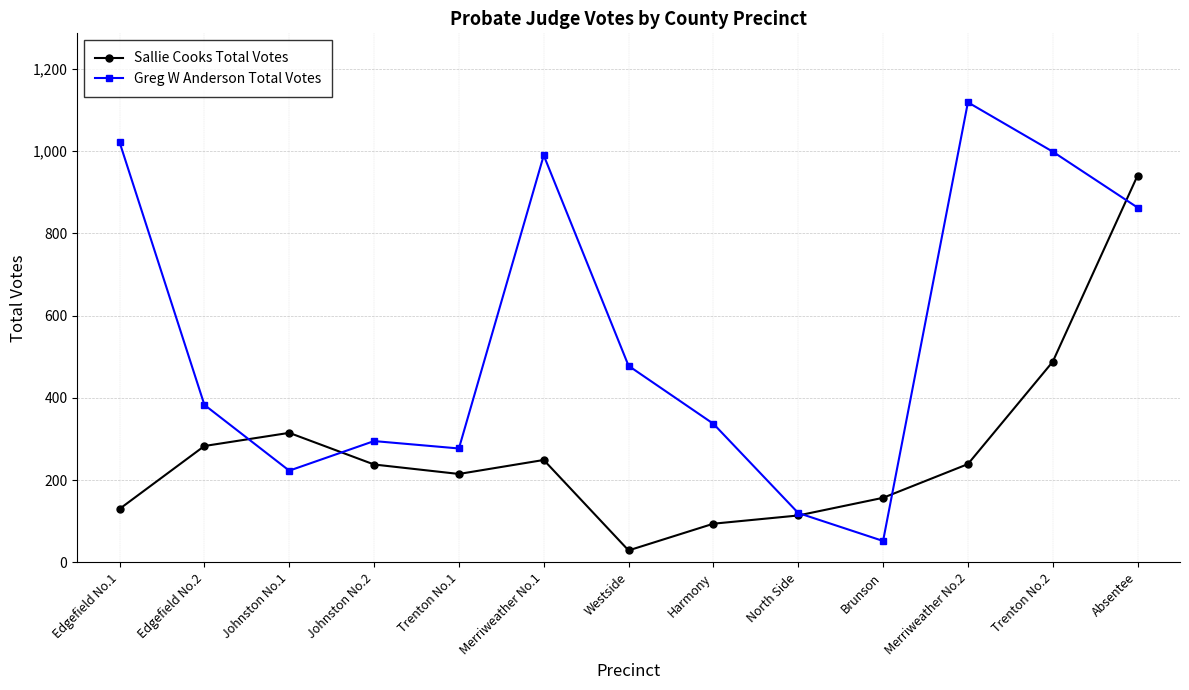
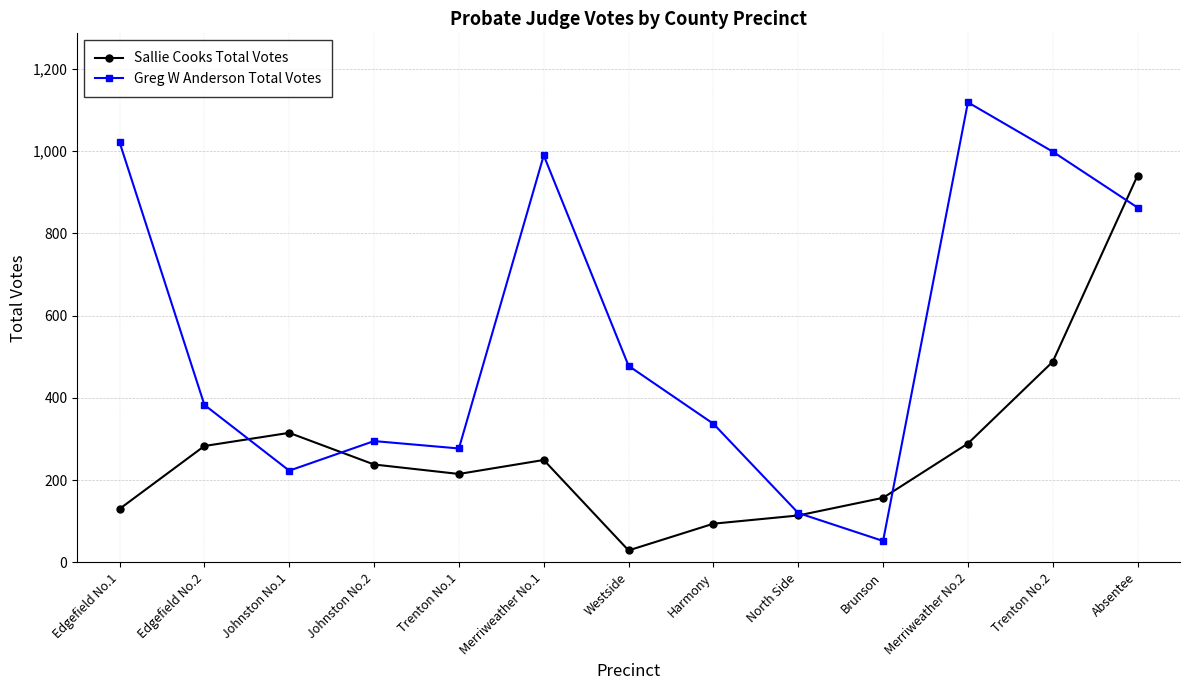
Sallie Cooks Total Votes, Merriweather No.2: 240 -> 290
